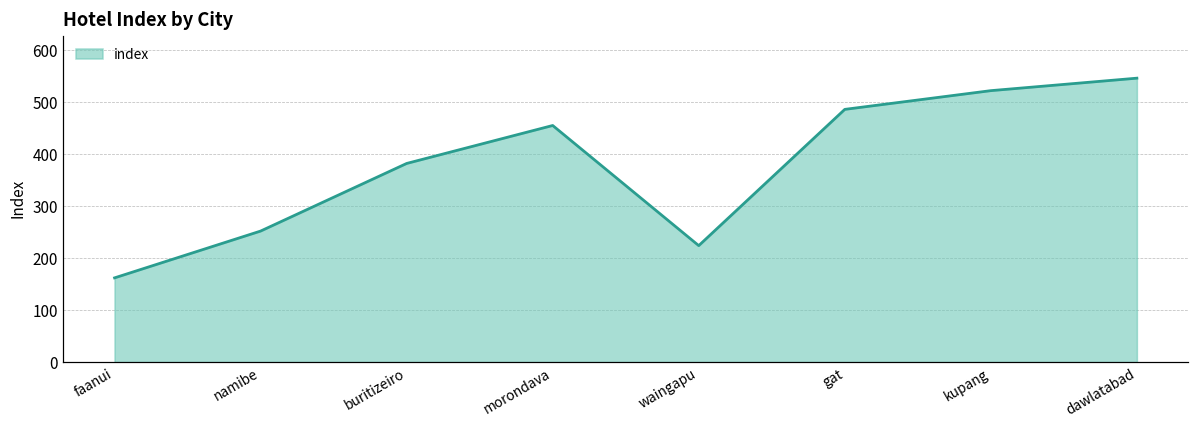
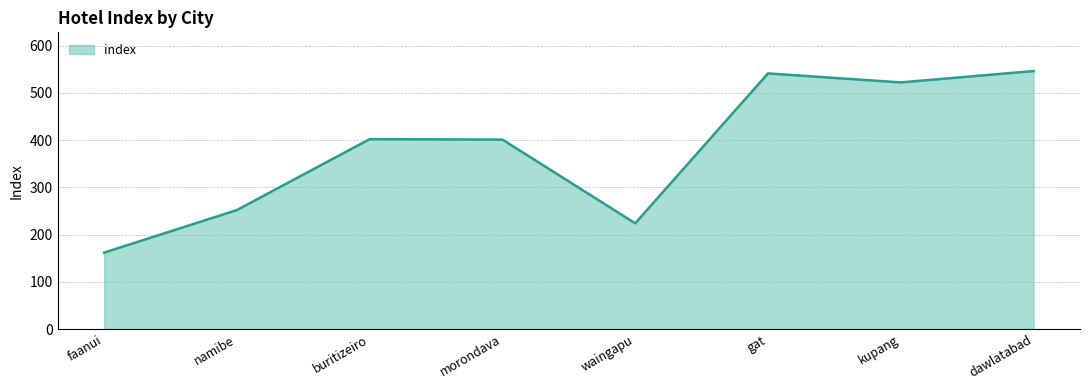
buritizeiro: 380 -> 400
morondava: 460 -> 400
gat: 490 -> 540
